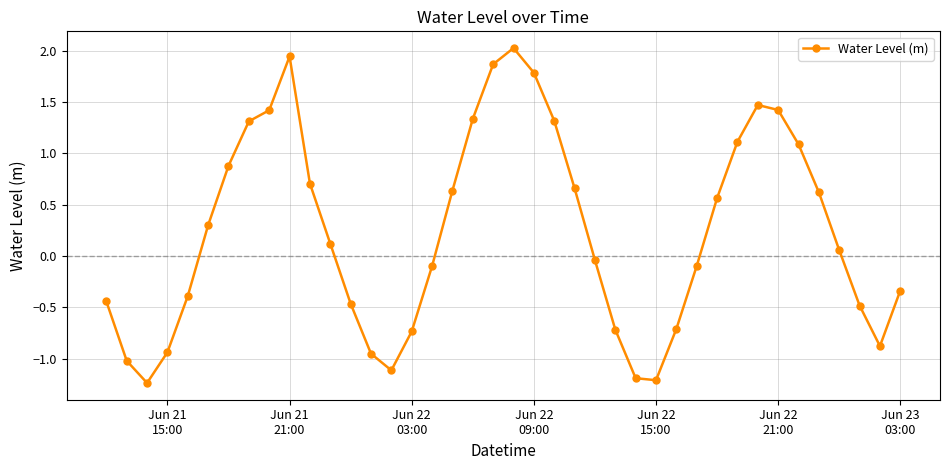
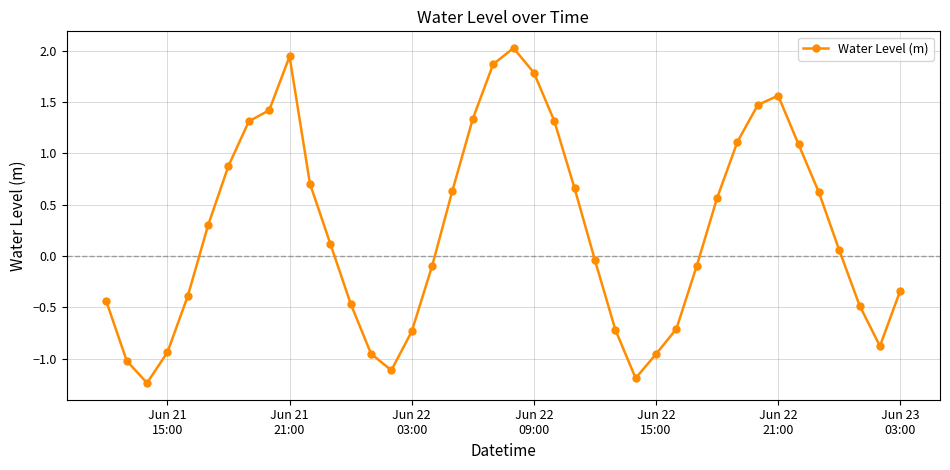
Jun 22 15:00: -1.21 -> -0.95
Jun 22 21:00: 1.42 -> 1.56
